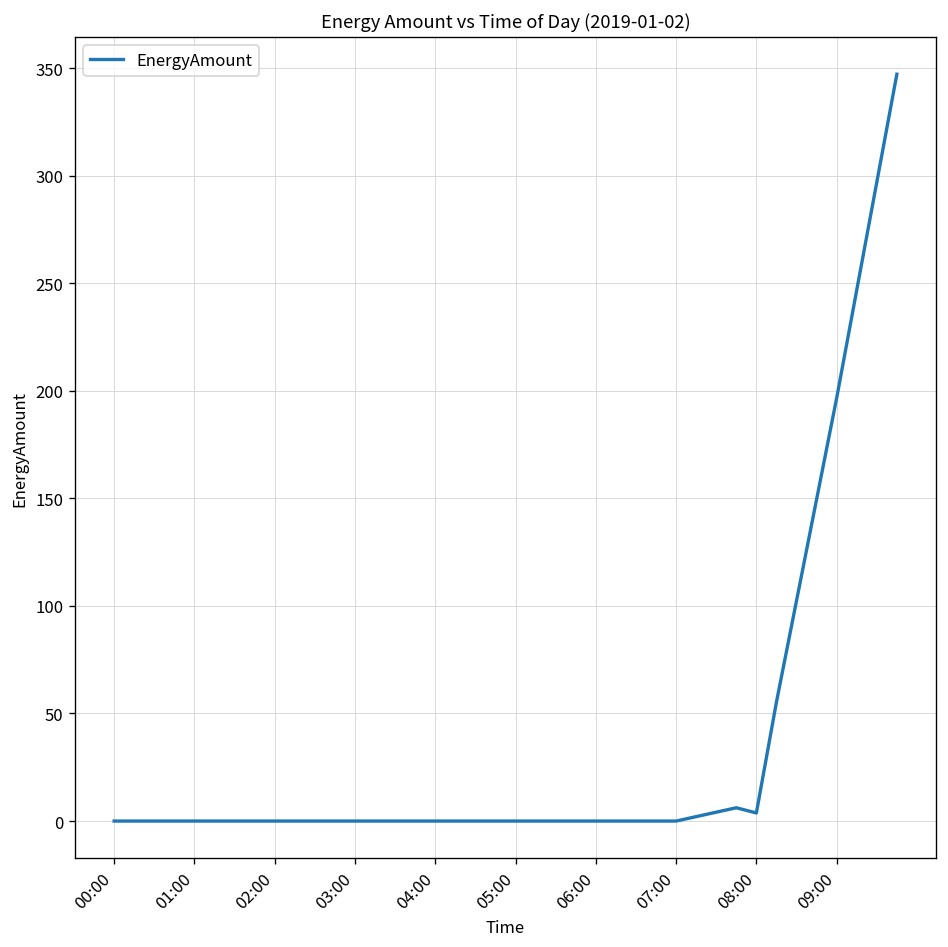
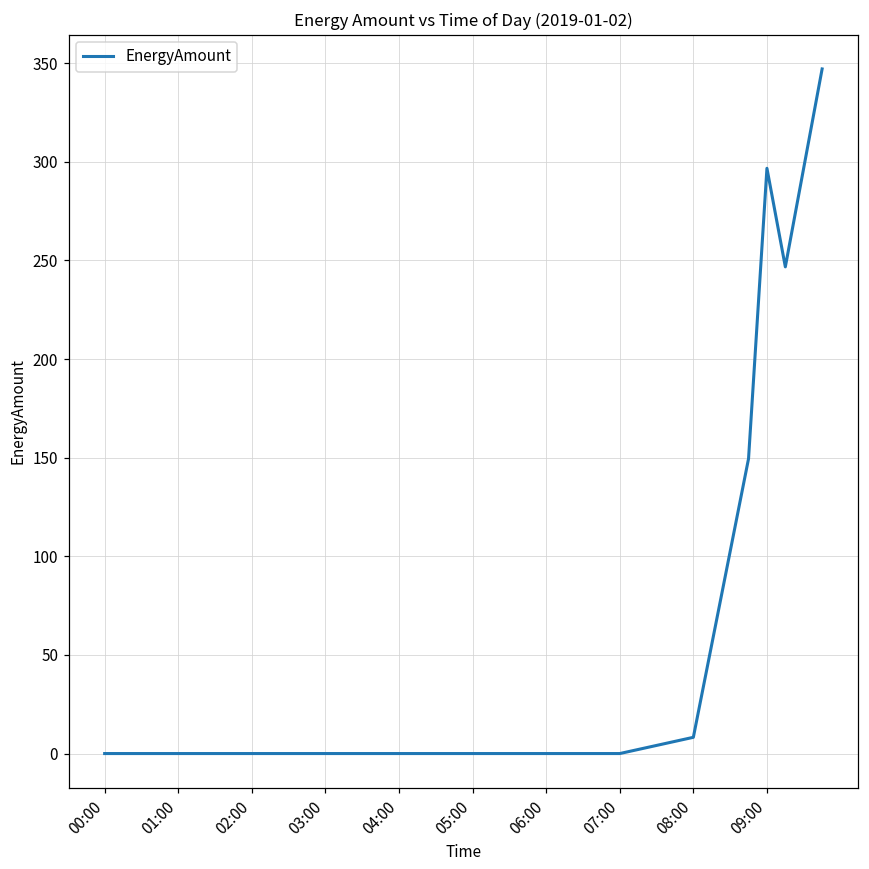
08:00: 4 -> 8
09:00: 197 -> 297
